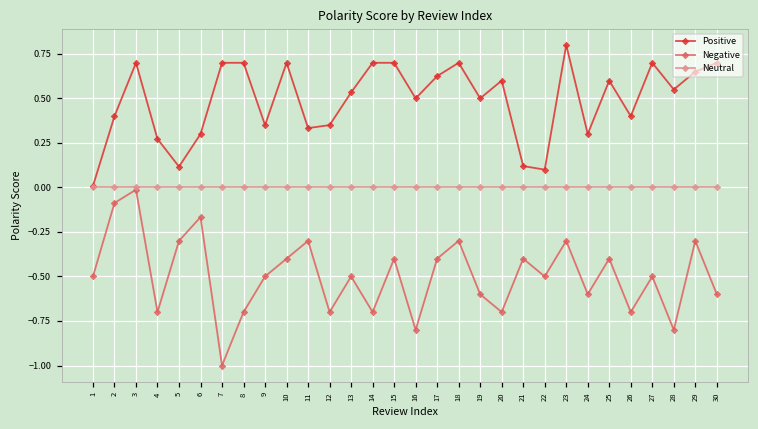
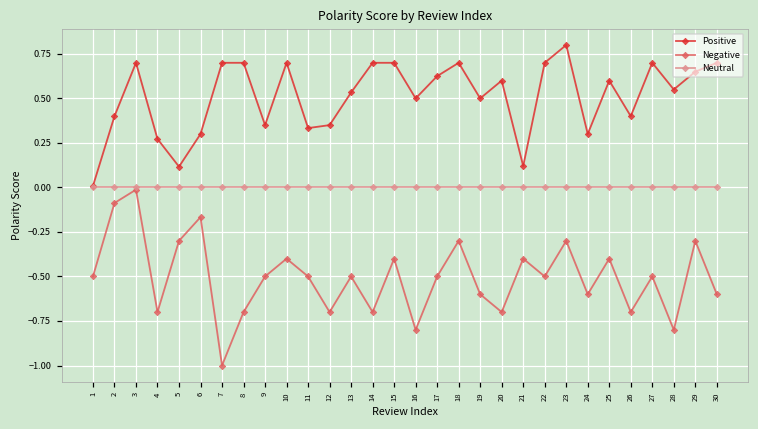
Negative, 11: -0.3 -> -0.5
Negative, 17: -0.4 -> -0.5
Positive, 22: 0.1 -> 0.7
